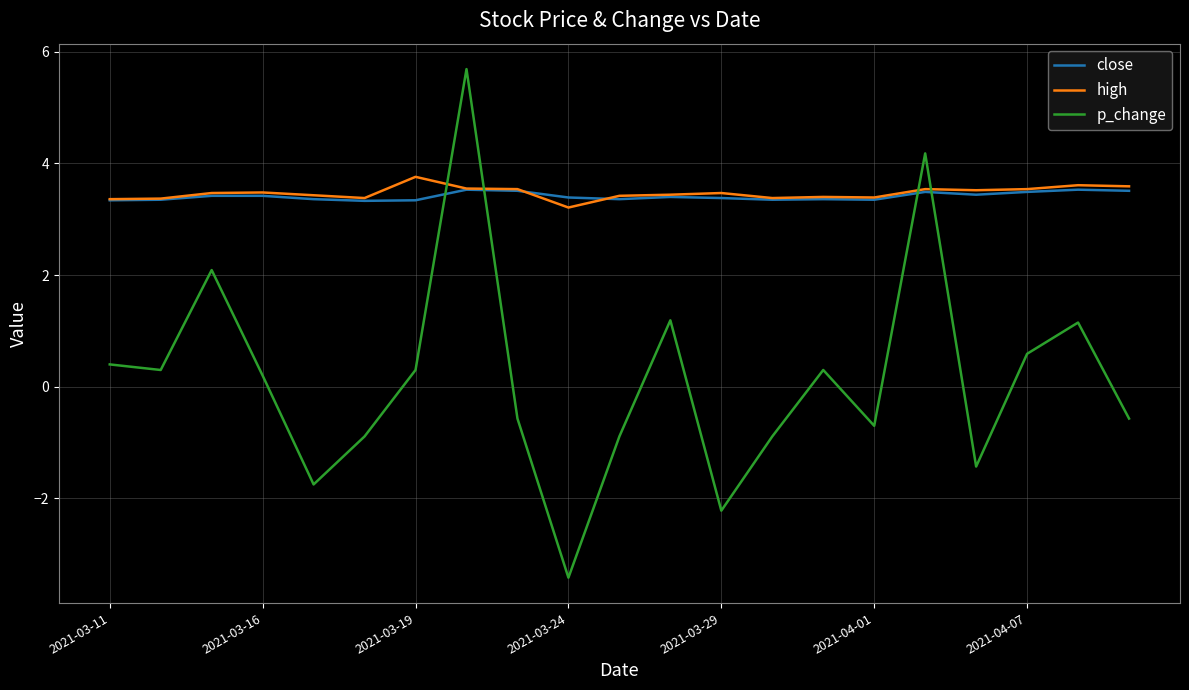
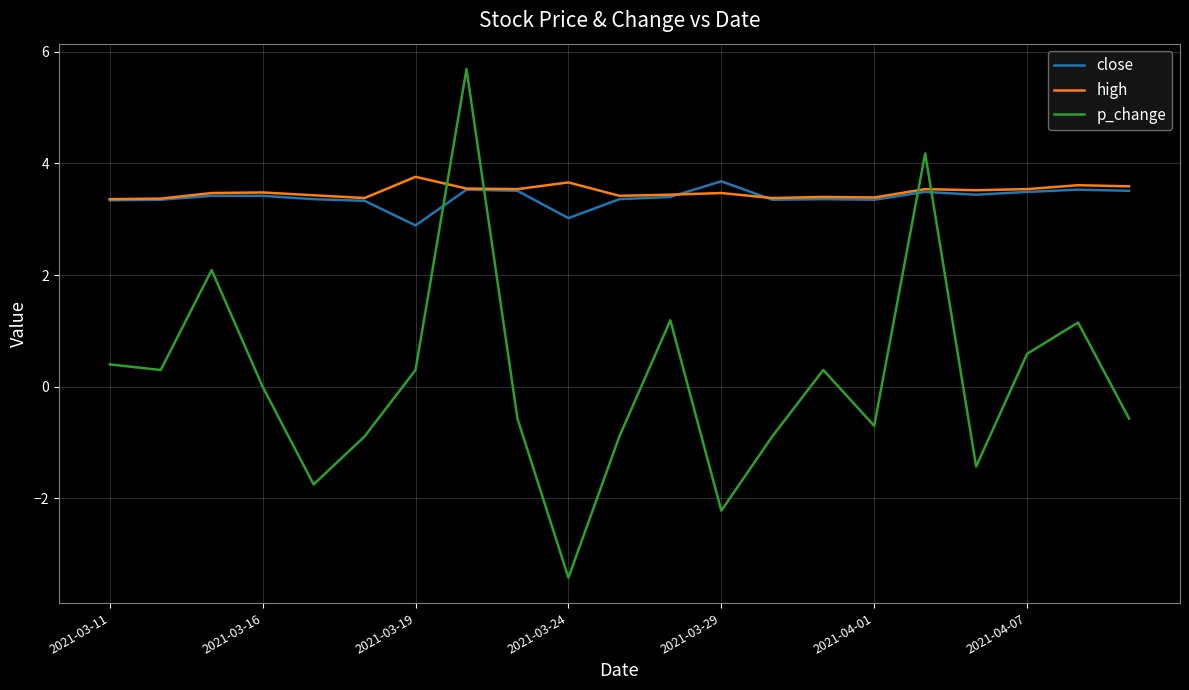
p_change, 2021-03-16: 0.2 -> 0.0
close, 2021-03-19: 3.3 -> 2.9
close, 2021-03-24: 3.4 -> 3.0
high, 2021-03-24: 3.2 -> 3.7
close, 2021-03-29: 3.4 -> 3.7
